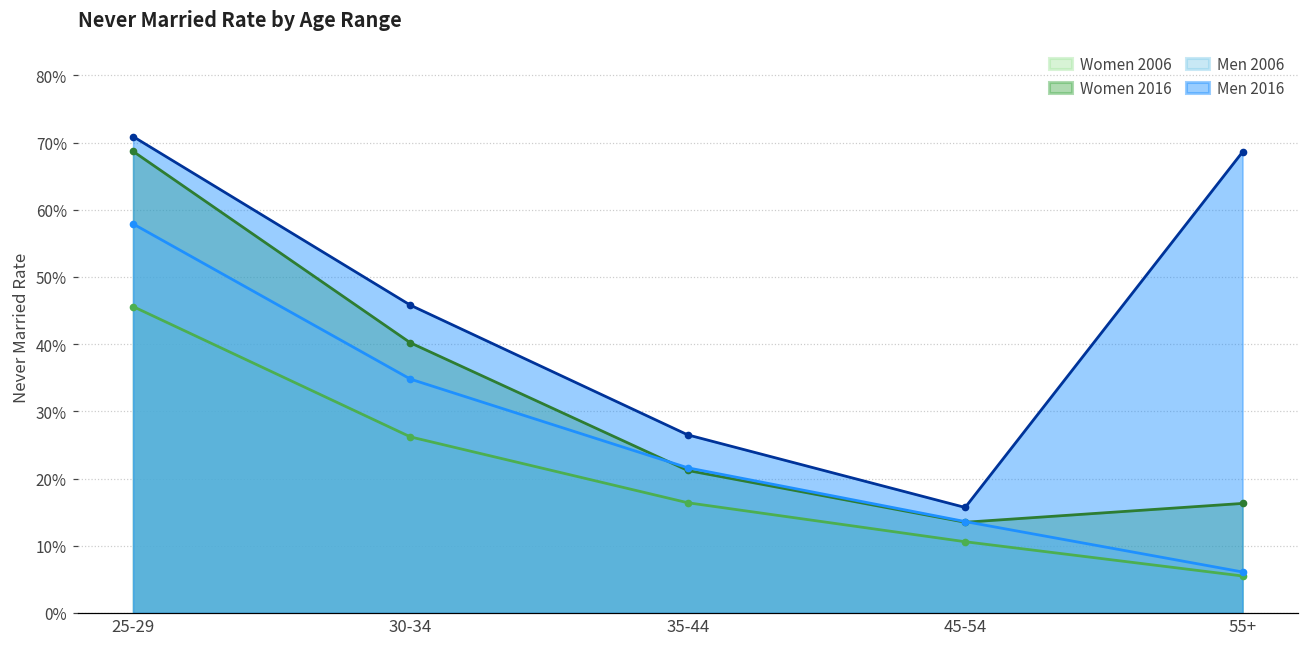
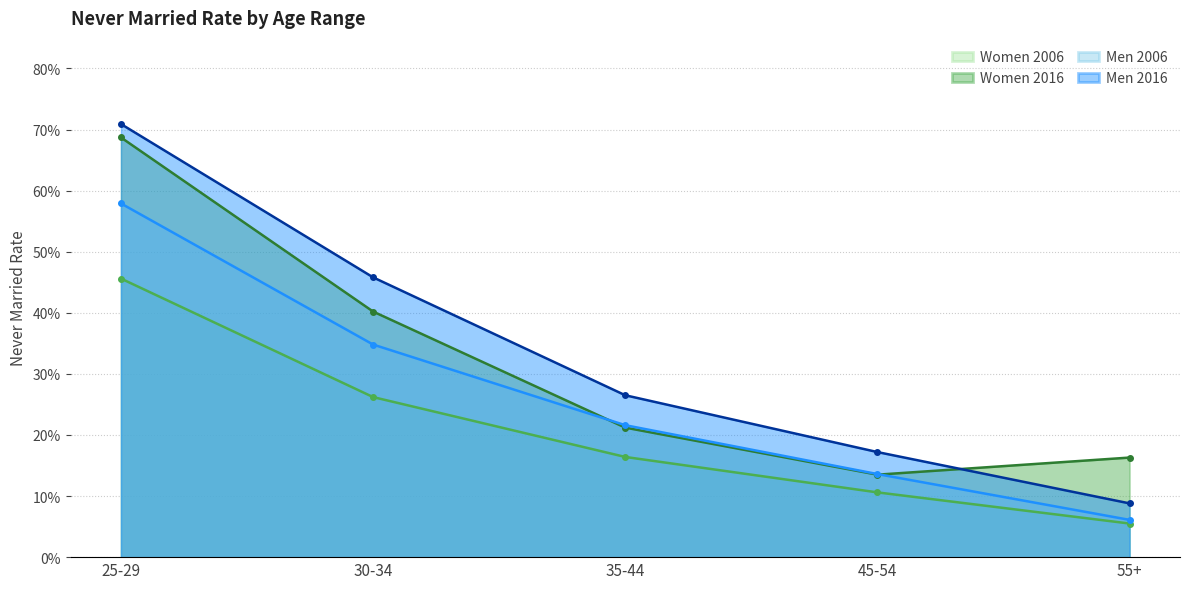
Men 2016, 45-54: 16% -> 17%
Men 2016, 55+: 69% -> 9%
